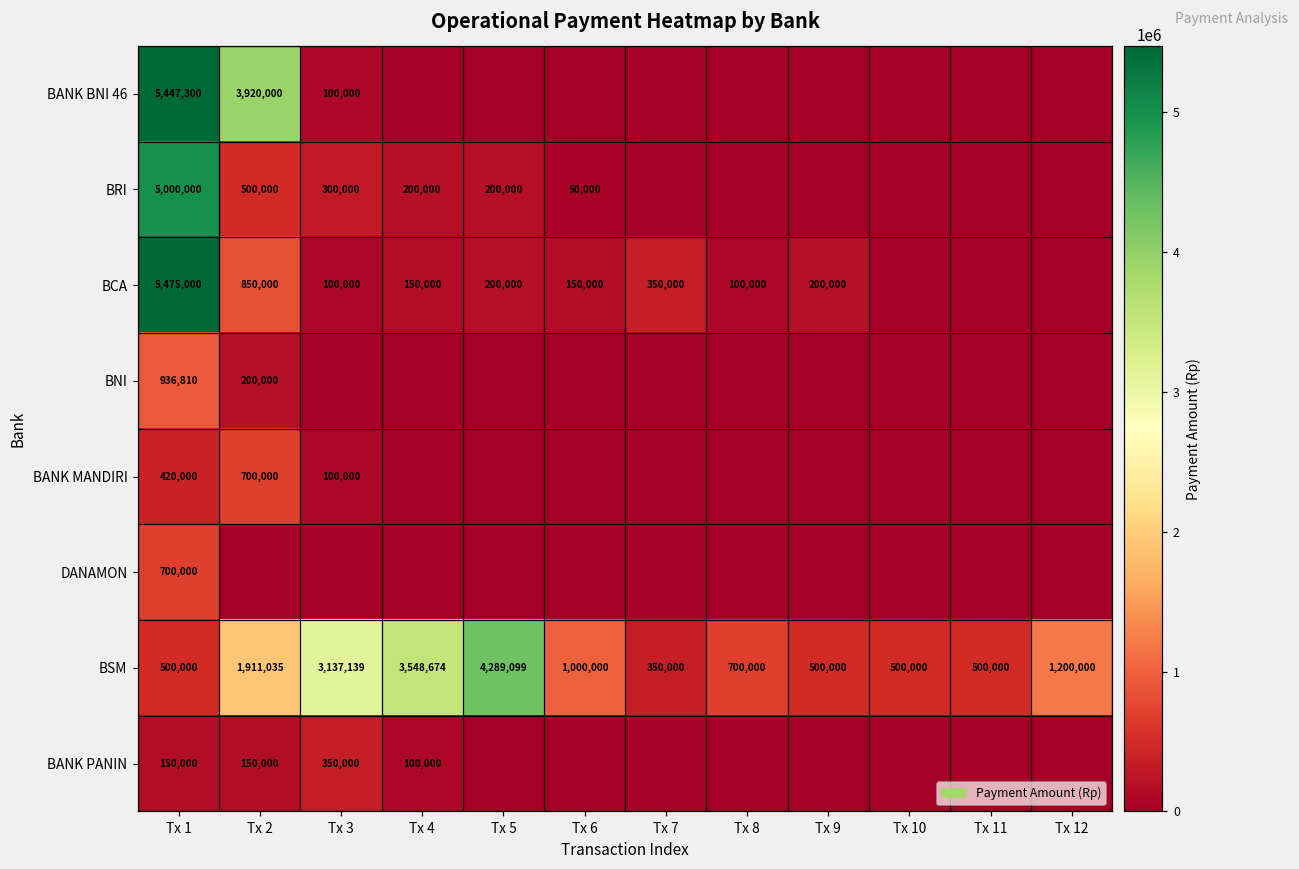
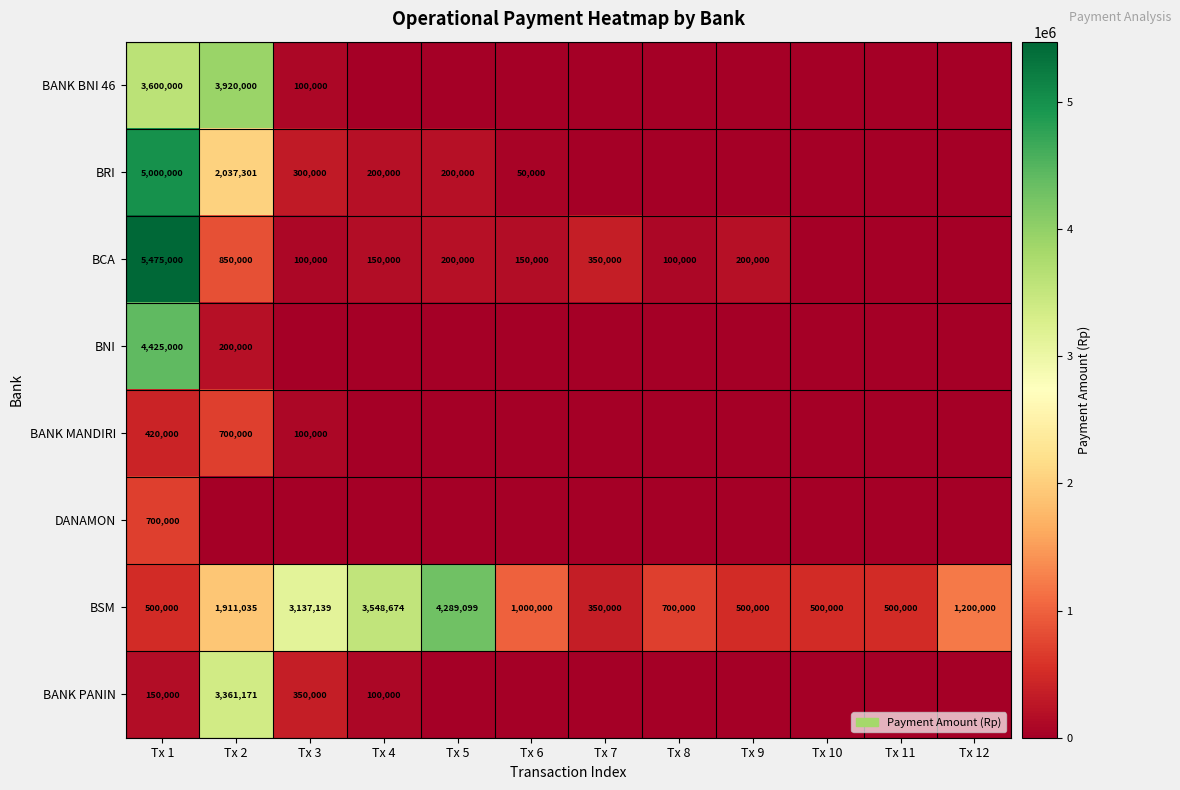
BANK BNI 46, Tx 1: 5,447,300 -> 3,600,000
BRI, Tx 2: 500,000 -> 2,037,301
BNI, Tx 1: 936,810 -> 4,425,000
BANK PANIN, Tx 2: 150,000 -> 3,361,171
